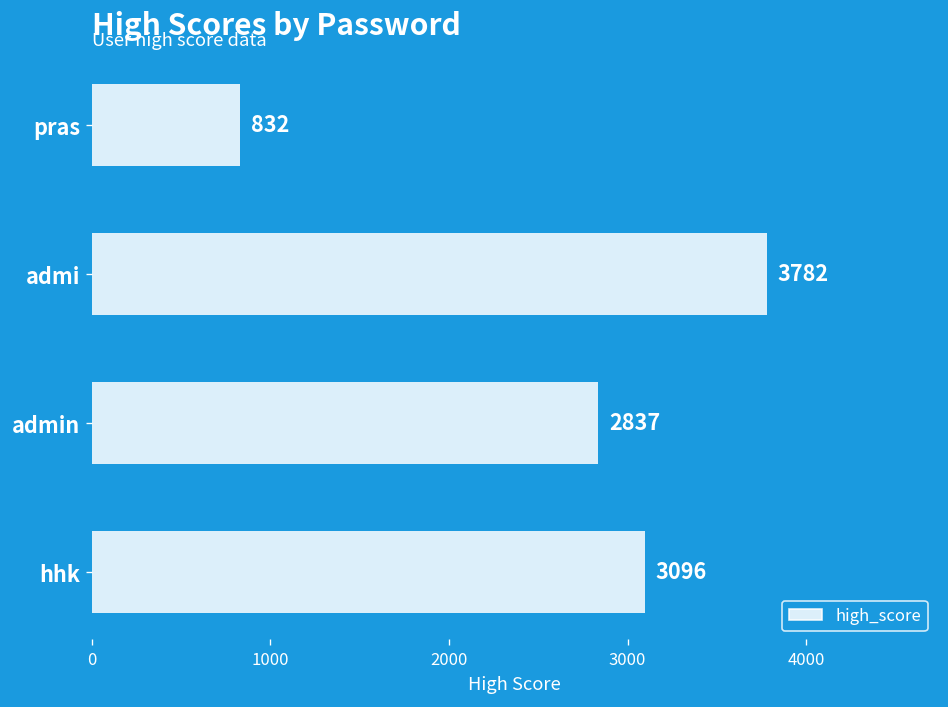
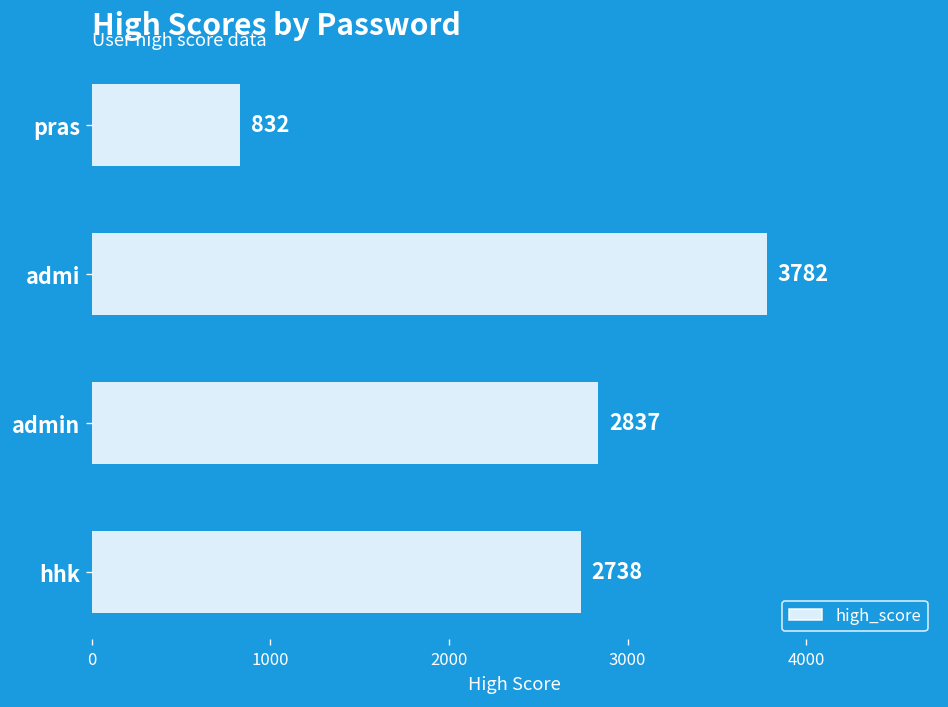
hhk: 3096 -> 2738
